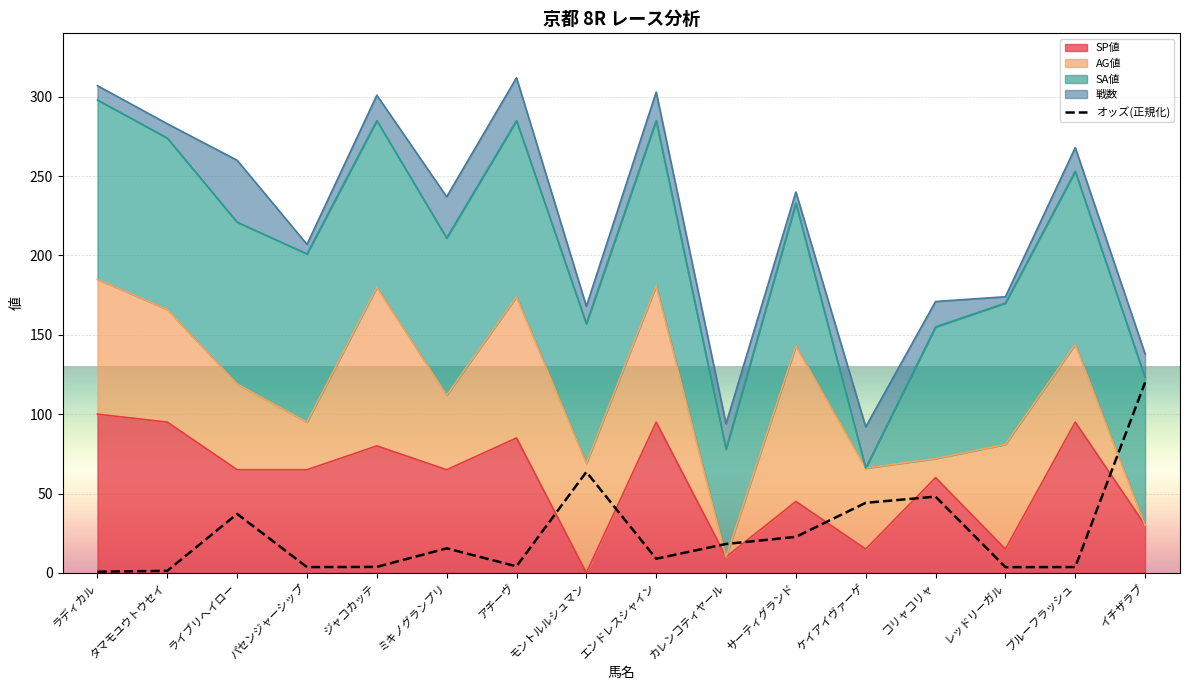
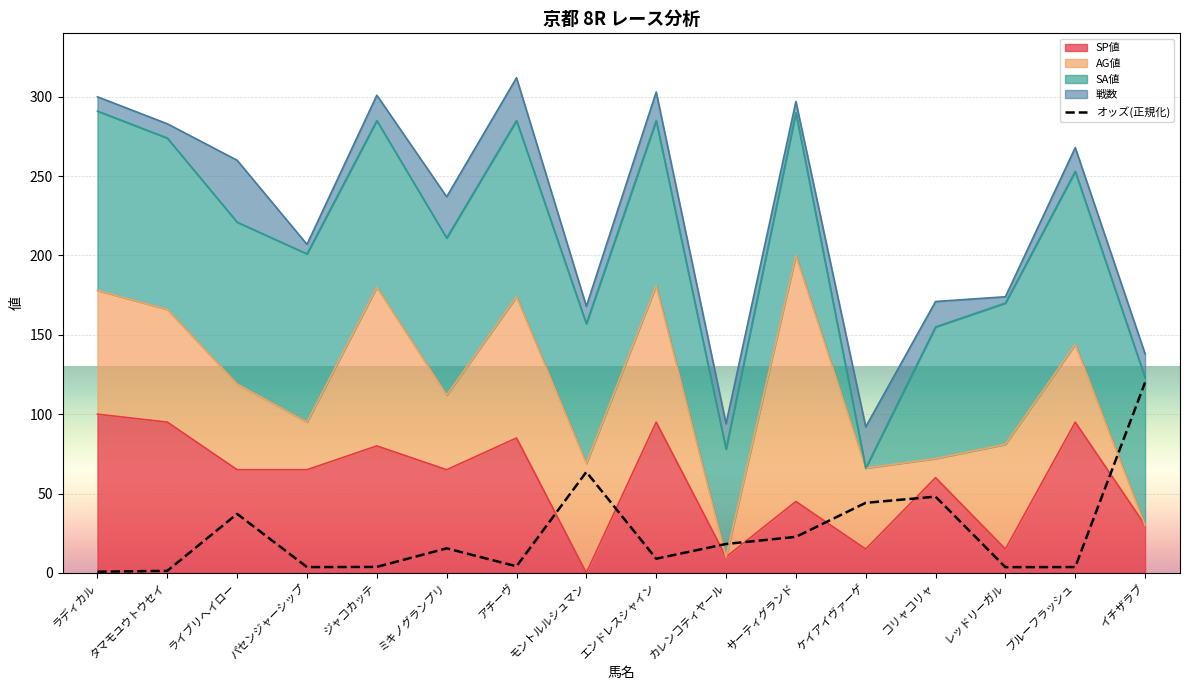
AG値, ラディカル: 85 -> 78
AG値, サーティグランド: 98 -> 155
